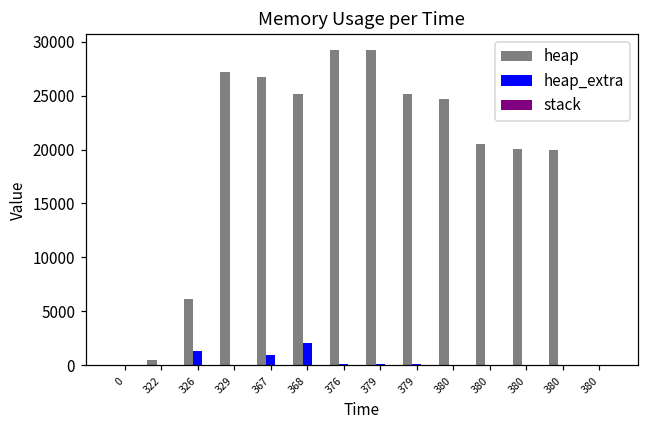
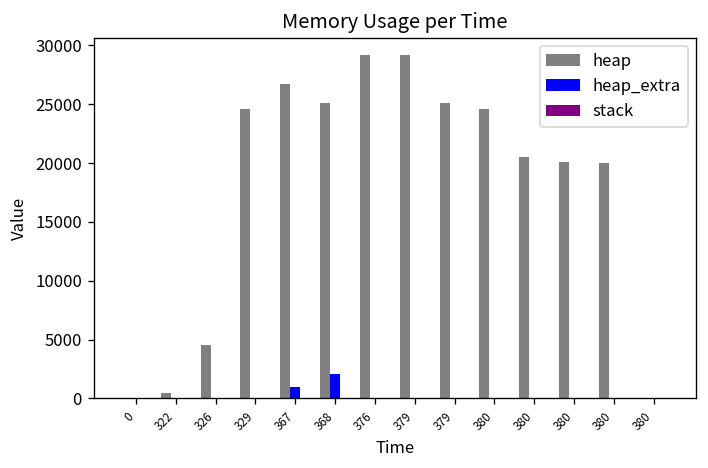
heap, 326: 6000 -> 5000
heap_extra, 326: 1000 -> 0
heap, 329: 27000 -> 25000
